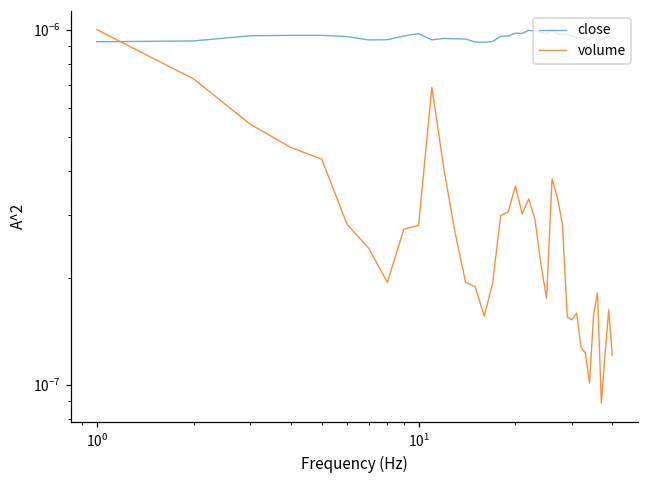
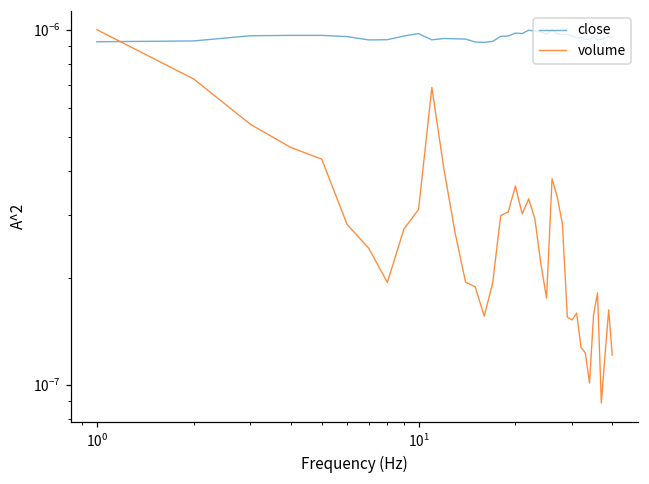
volume, 10^1: 0.00000028 -> 0.00000031
